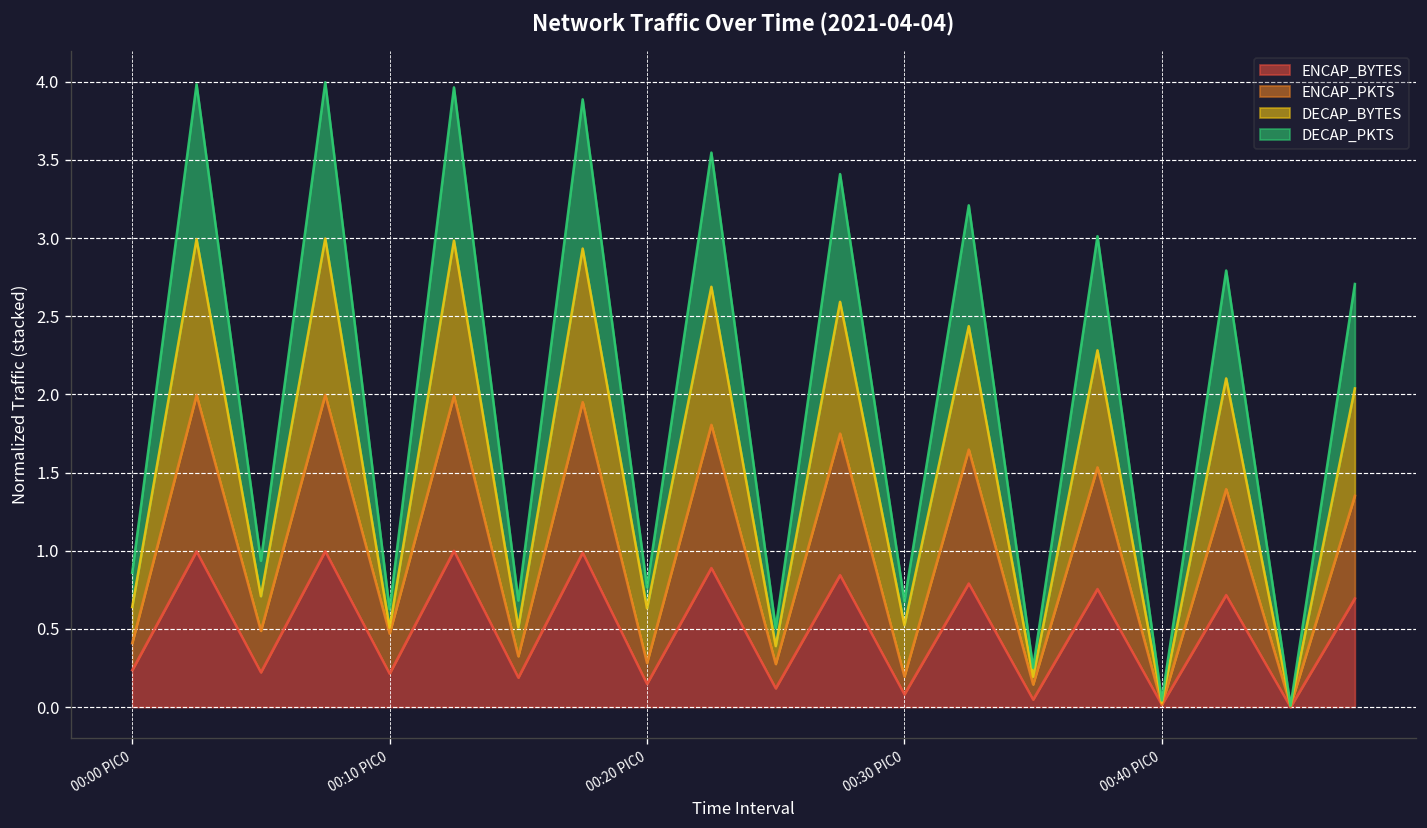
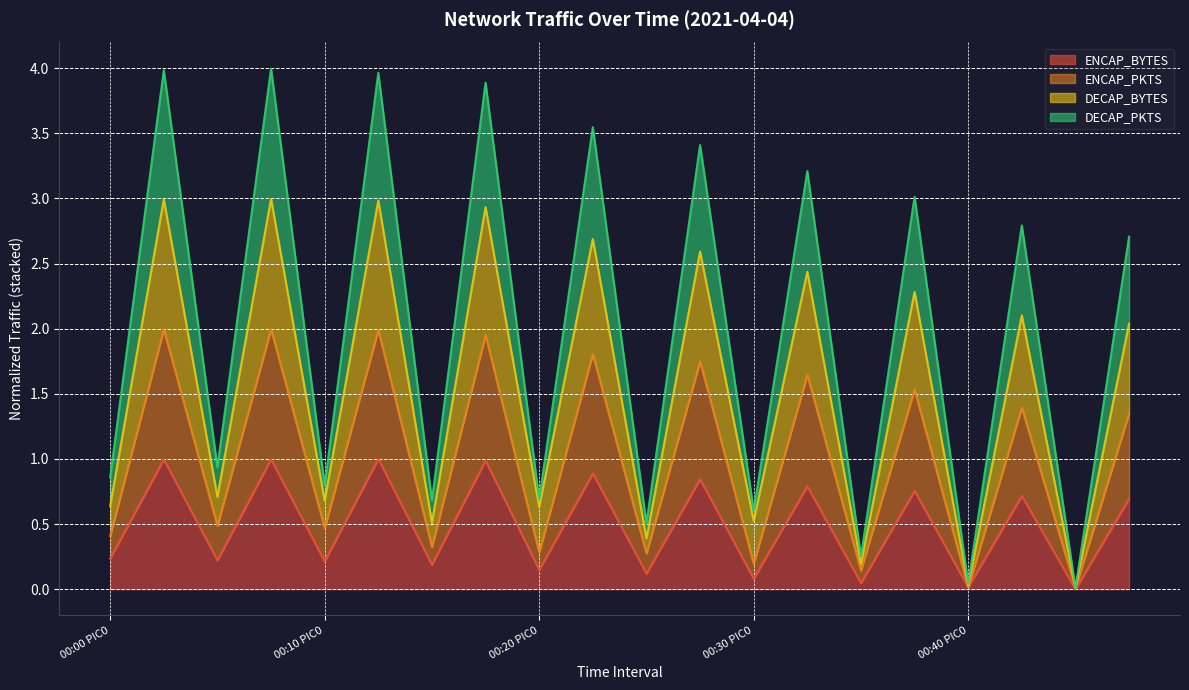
DECAP_BYTES, 00:10 PIC0: 0.04 -> 0.21
DECAP_PKTS, 00:20 PIC0: 0.14 -> 0.06
DECAP_PKTS, 00:30 PIC0: 0.15 -> 0.08
